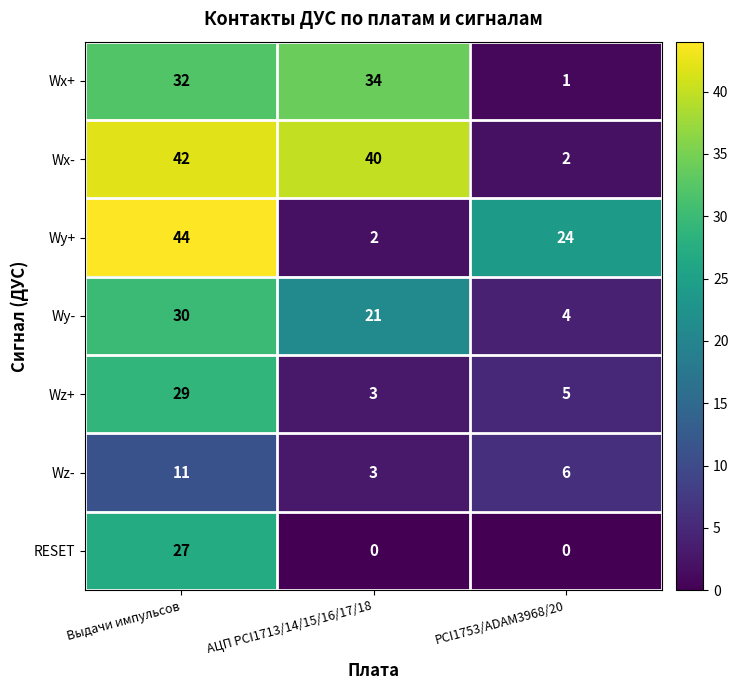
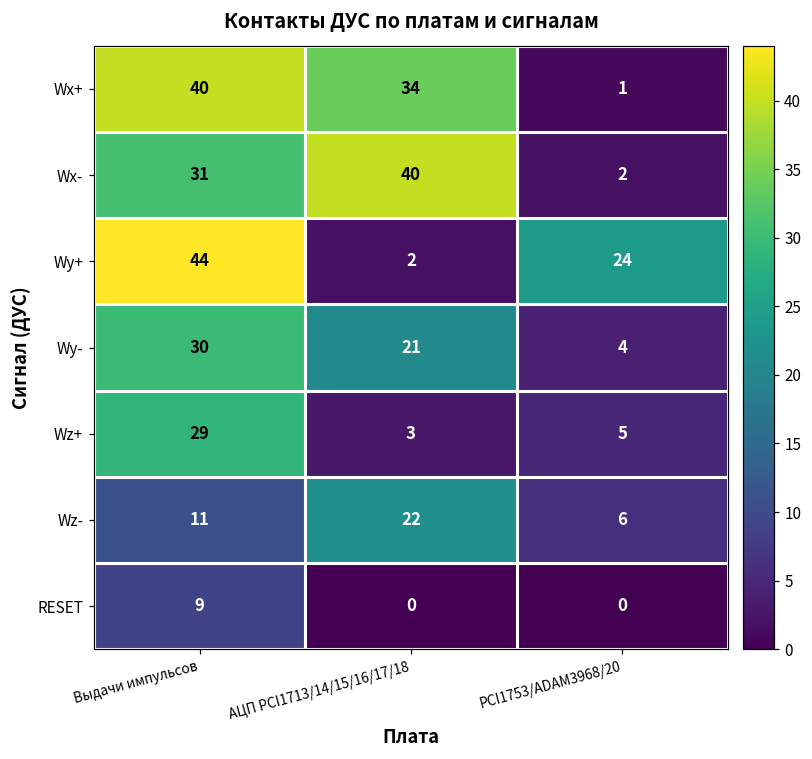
Wx+, Выдачи импульсов: 32 -> 40
Wx-, Выдачи импульсов: 42 -> 31
Wz-, АЦП PCI1713/14/15/16/17/18: 3 -> 22
RESET, Выдачи импульсов: 27 -> 9
